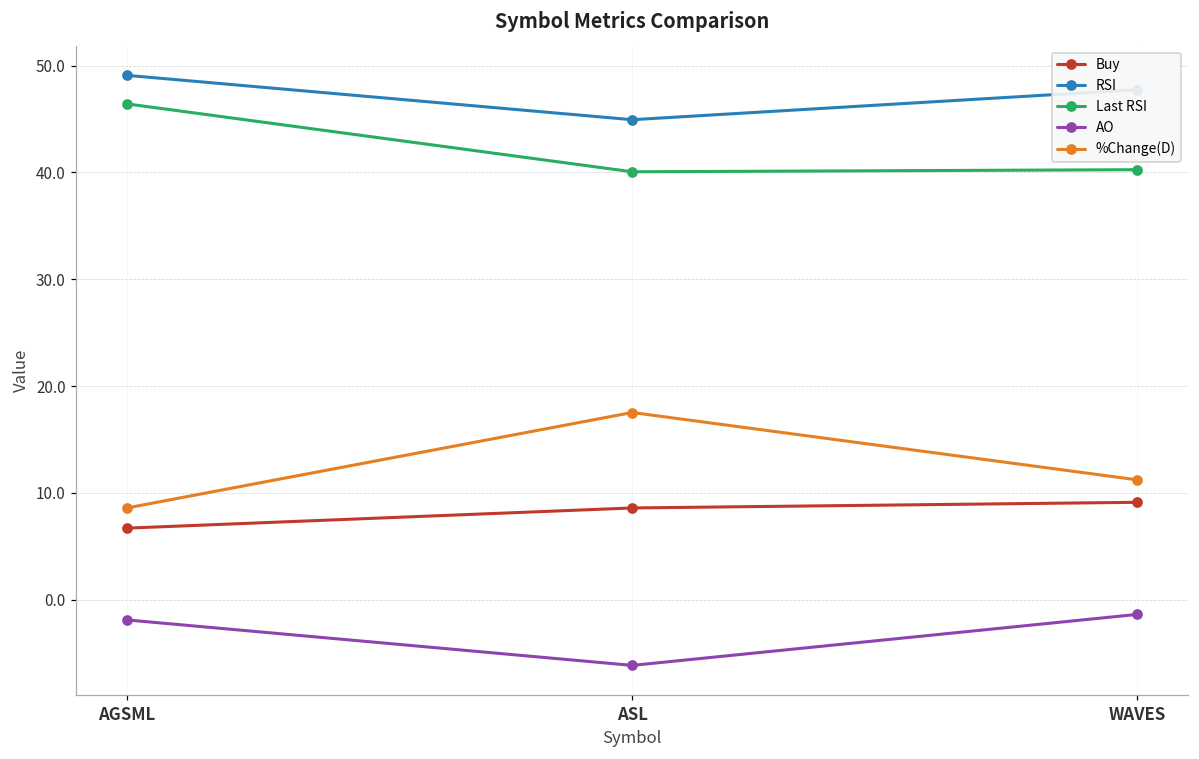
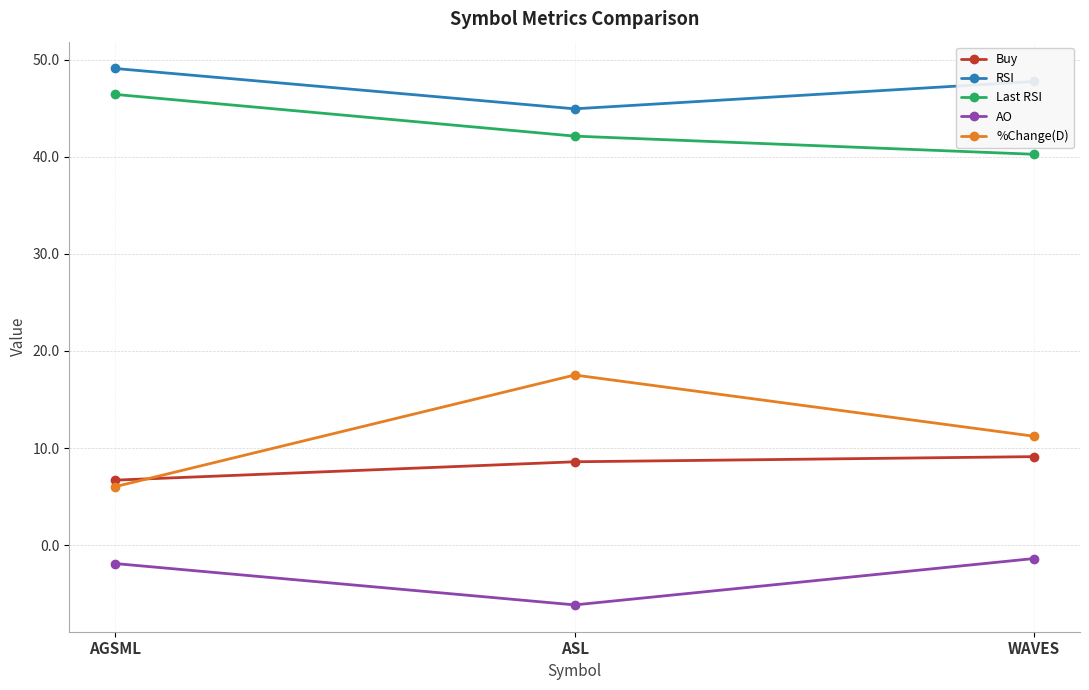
%Change(D), AGSML: 9 -> 6
Last RSI, ASL: 40 -> 42
